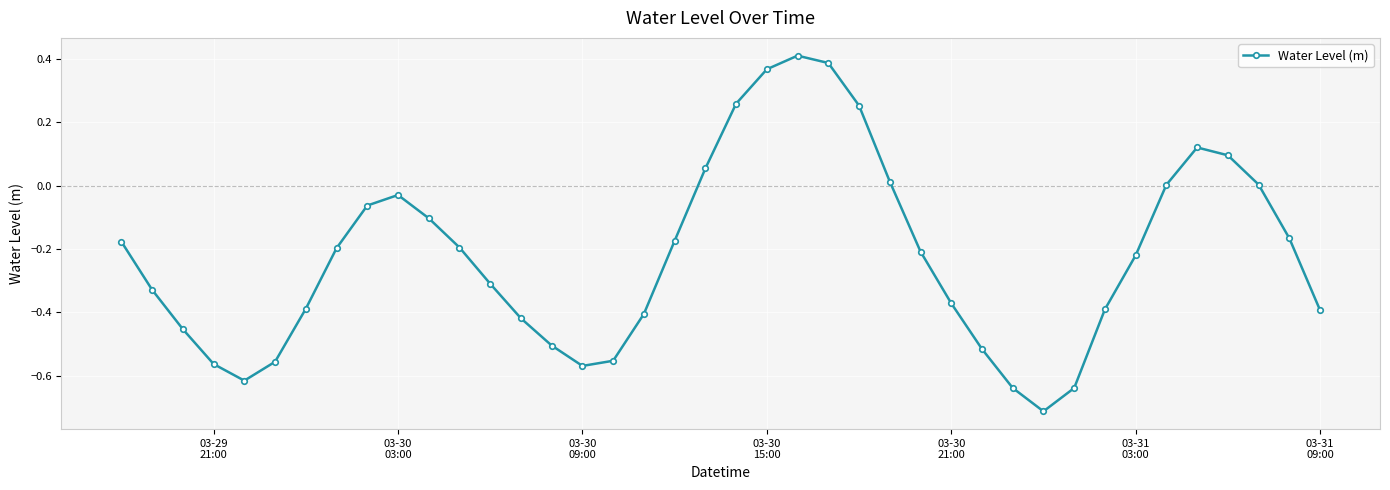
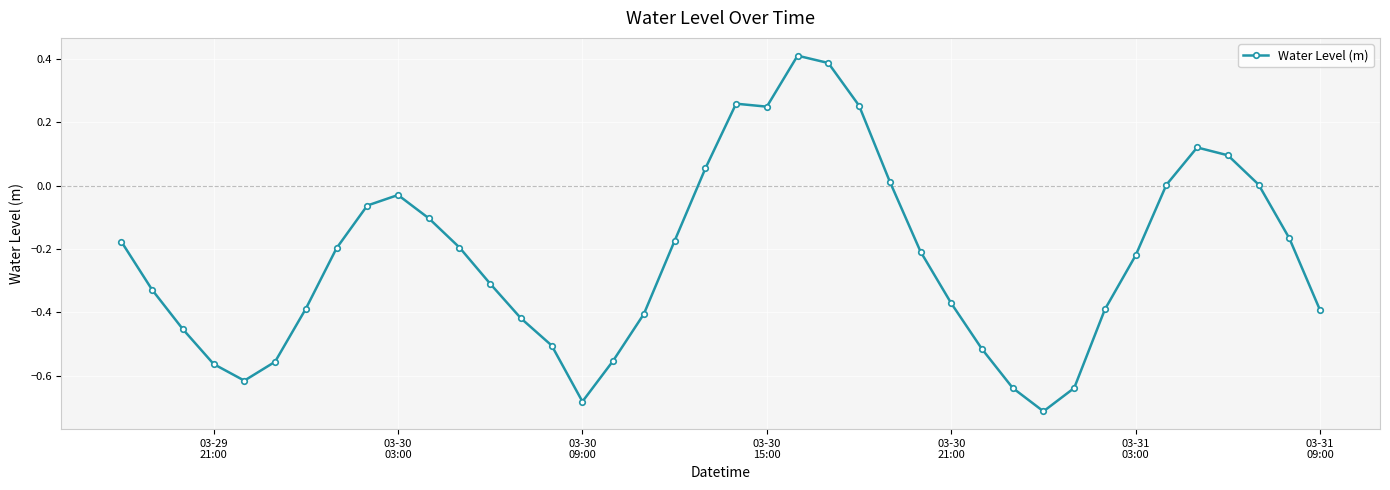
03-30 09:00: -0.57 -> -0.68
03-30 15:00: 0.37 -> 0.25
